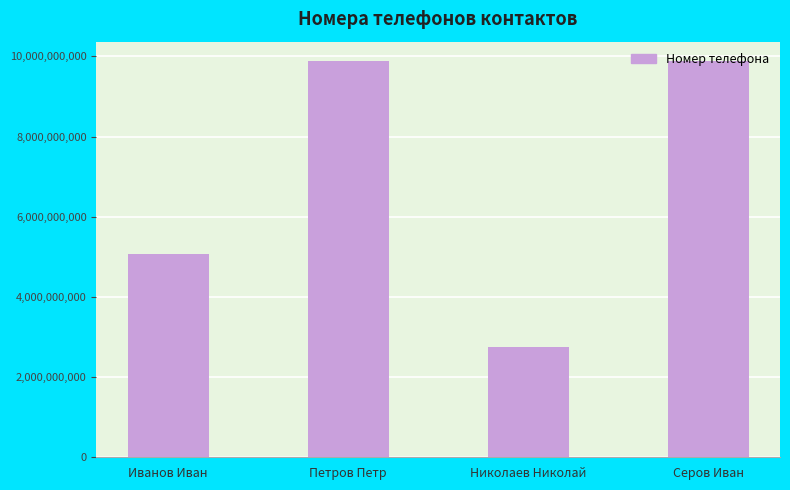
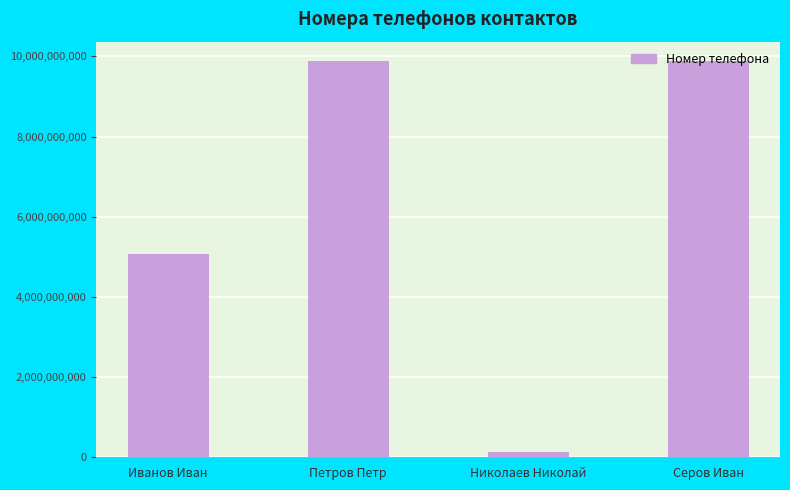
Николаев Николай: 2,800,000,000 -> 100,000,000
